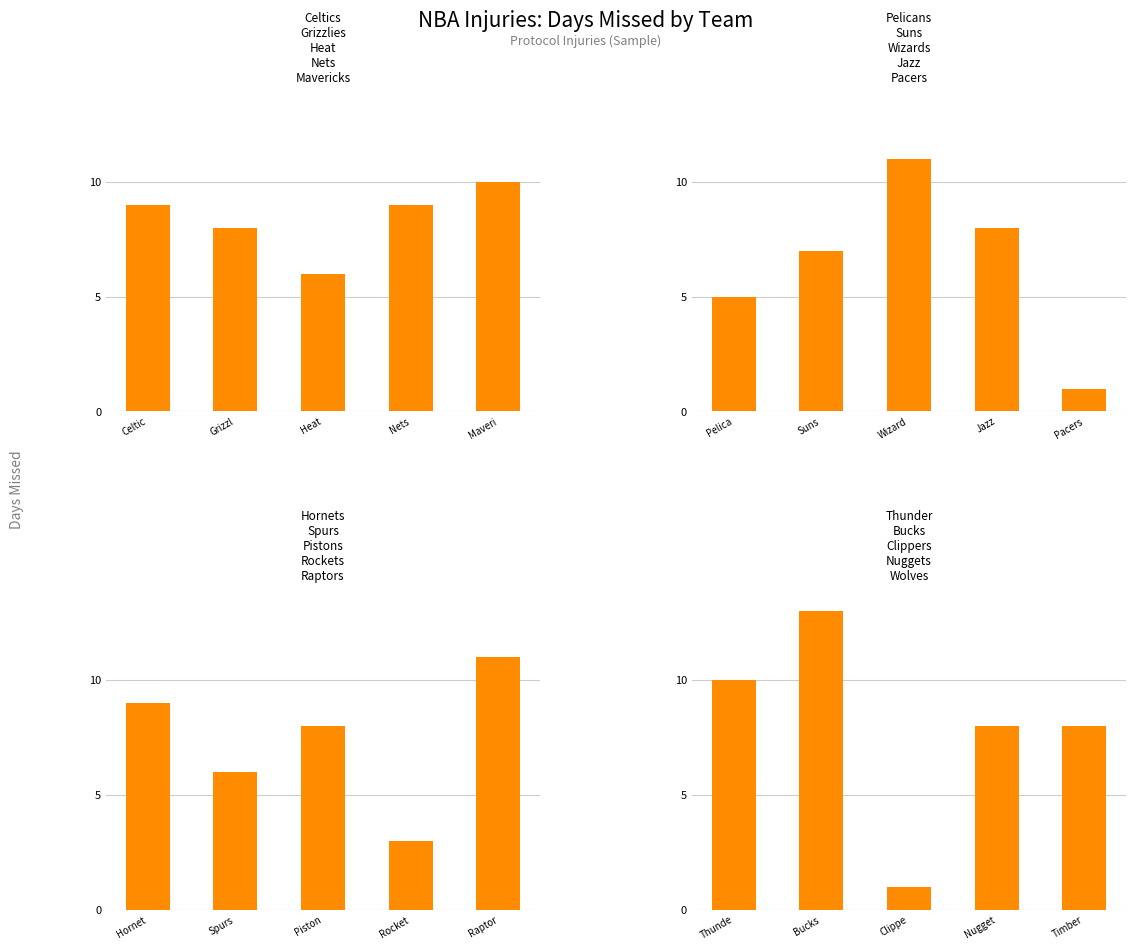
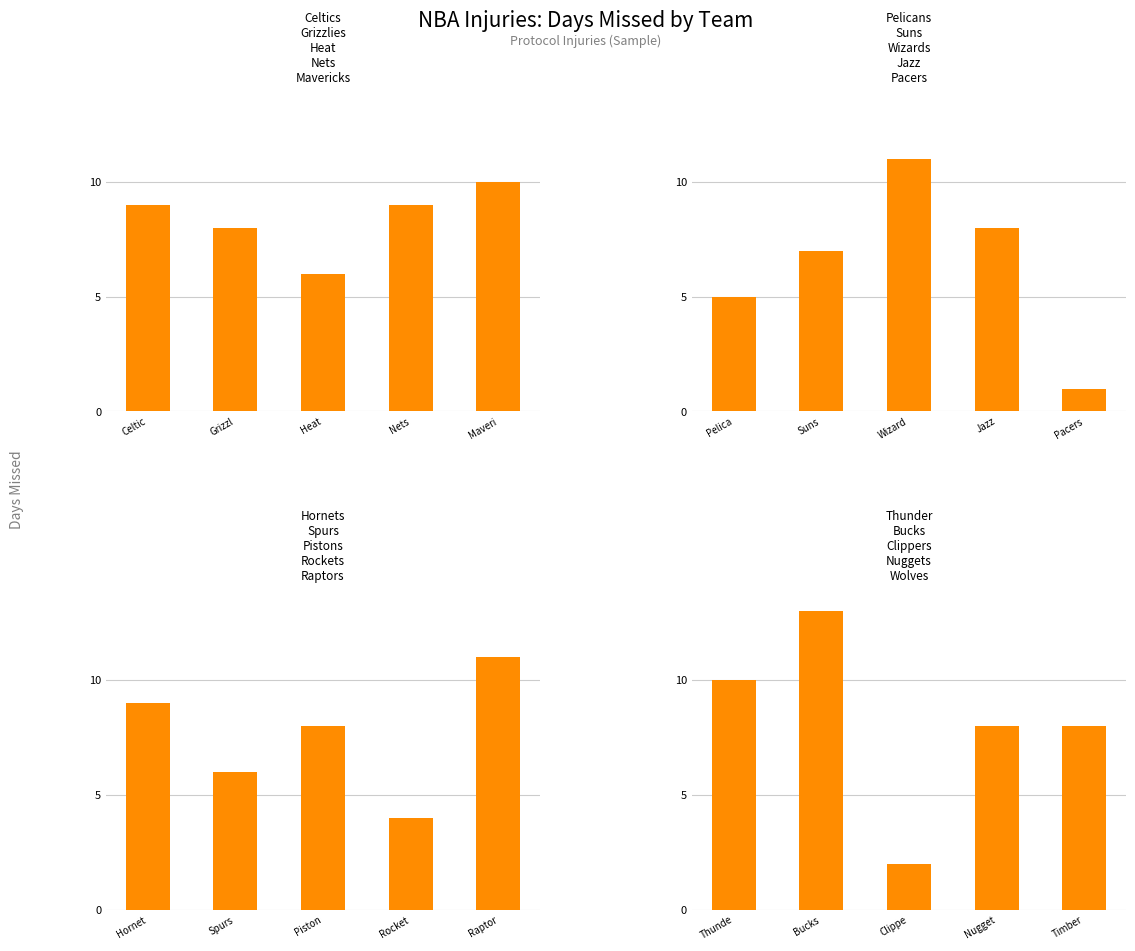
Hornets Spurs Pistons Rockets Raptors, Rocket: 3 -> 4
Thunder Bucks Clippers Nuggets Wolves, Clippe: 1 -> 2
